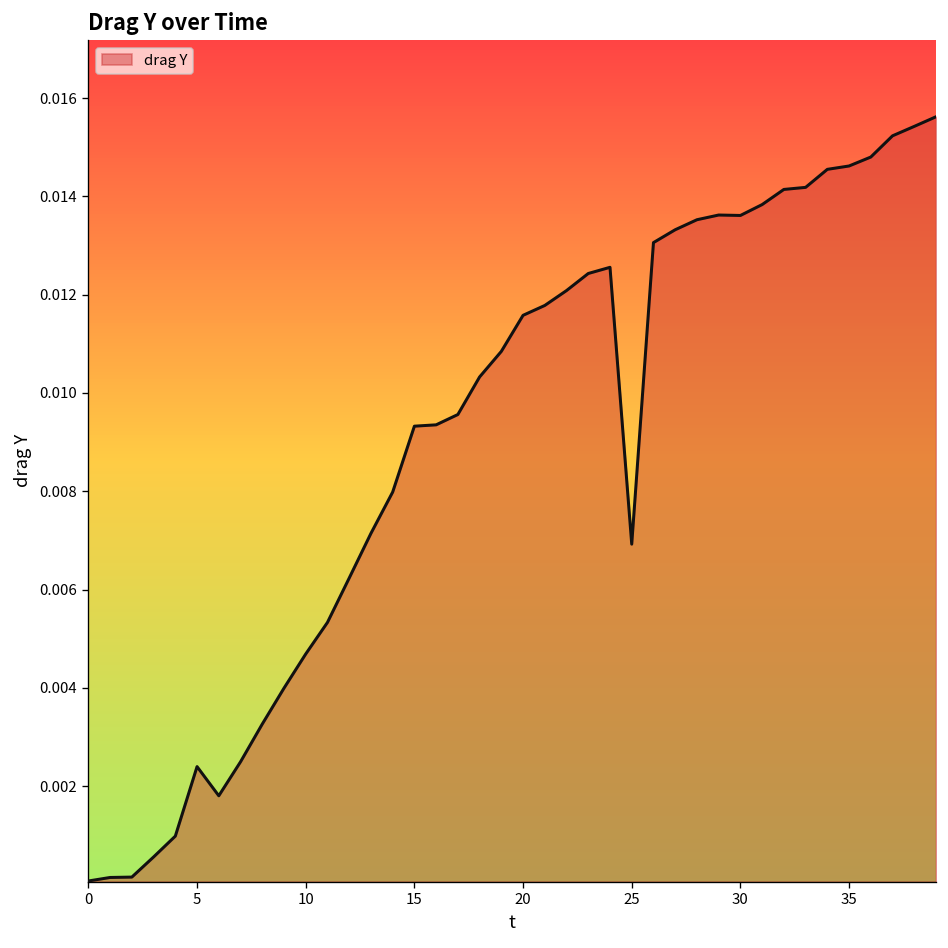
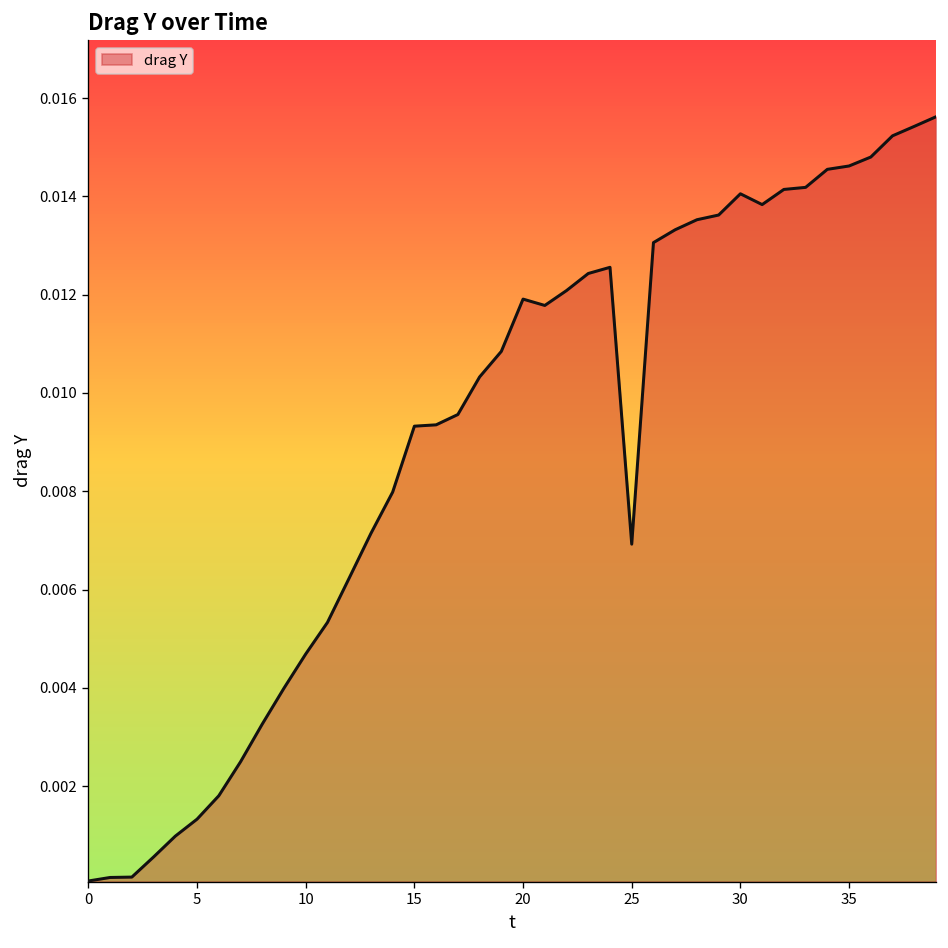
5: 0.0024 -> 0.0013
20: 0.0116 -> 0.0119
30: 0.0136 -> 0.0141
